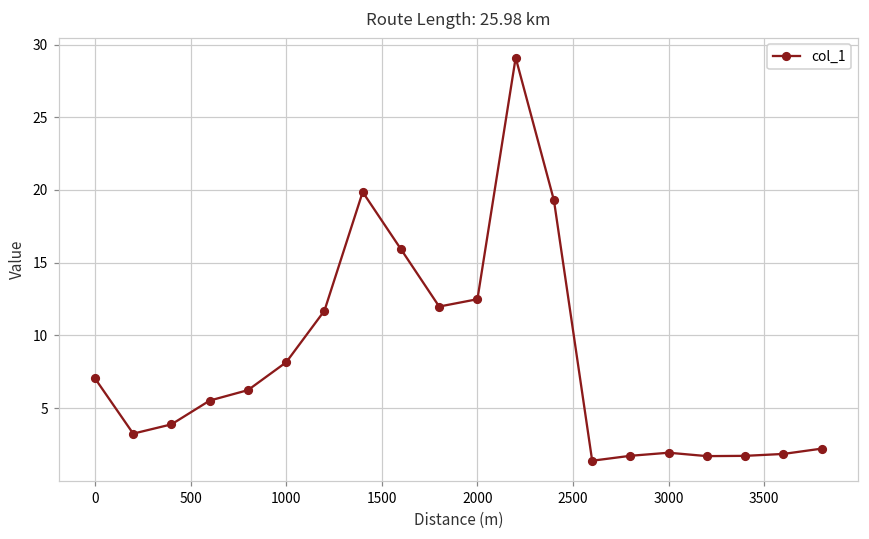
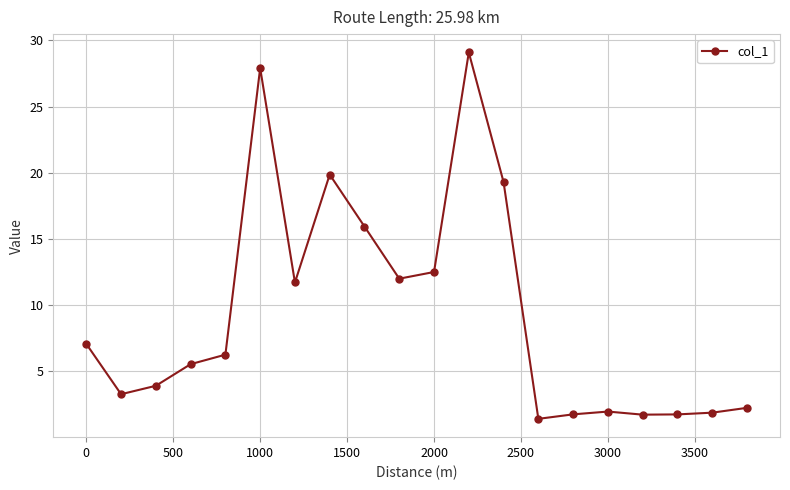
1000: 8.2 -> 27.9
